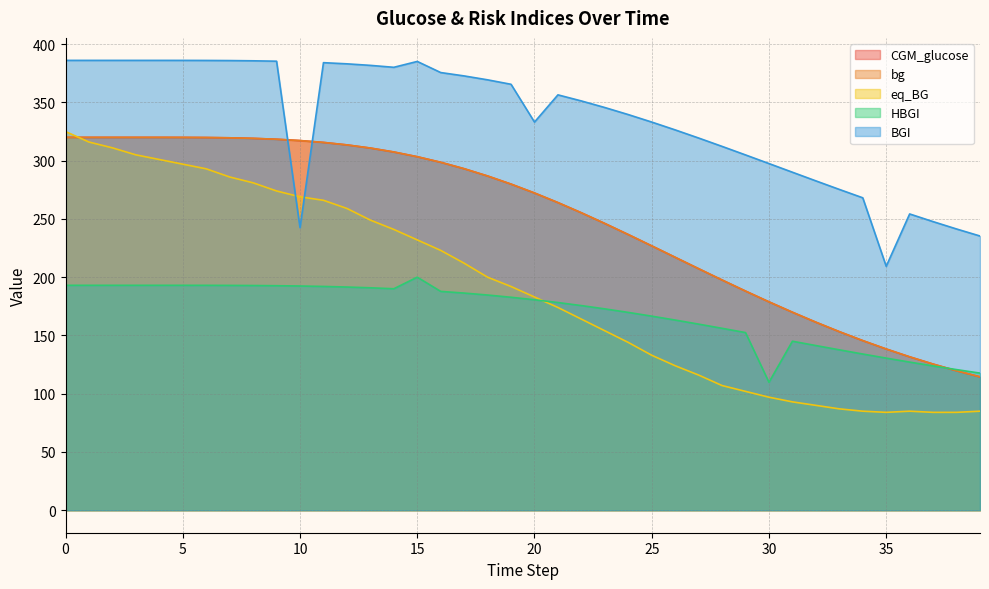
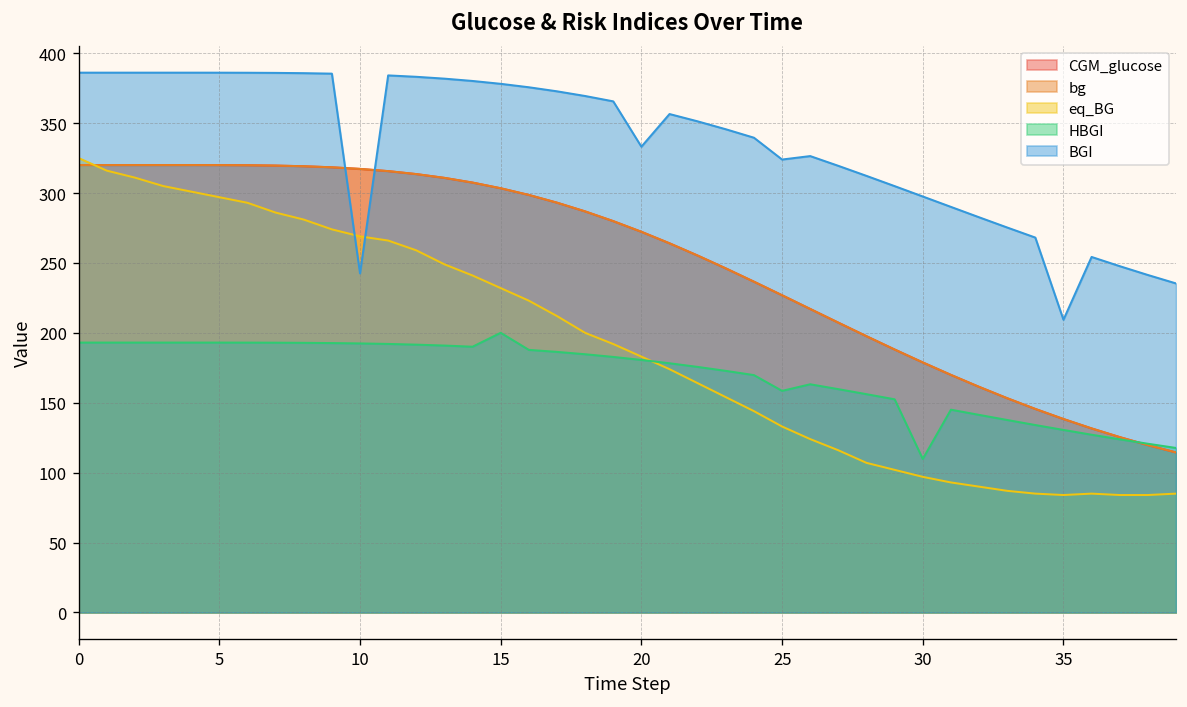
BGI, 15: 385 -> 378
HBGI, 25: 167 -> 159
BGI, 25: 333 -> 324
